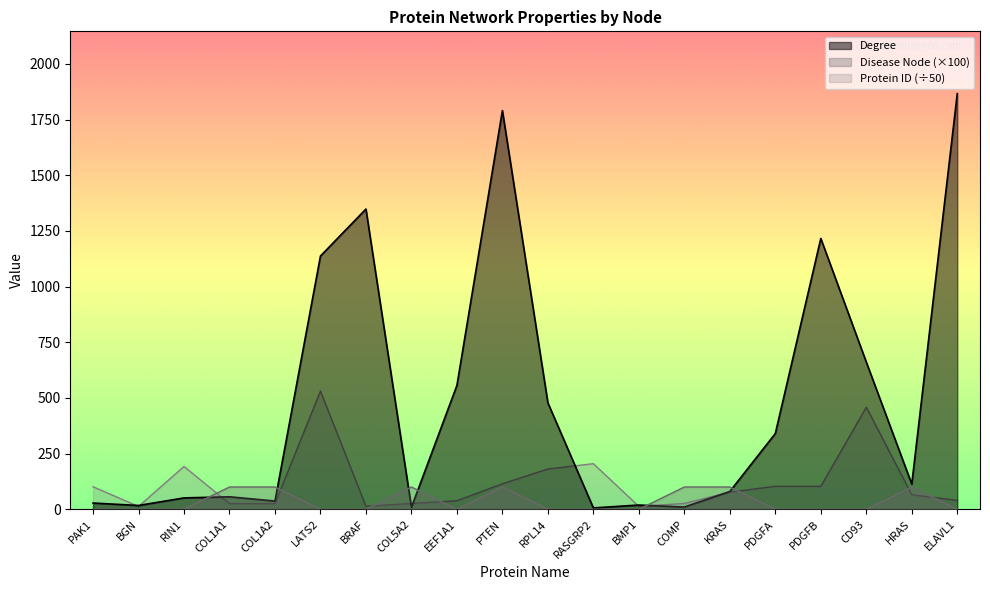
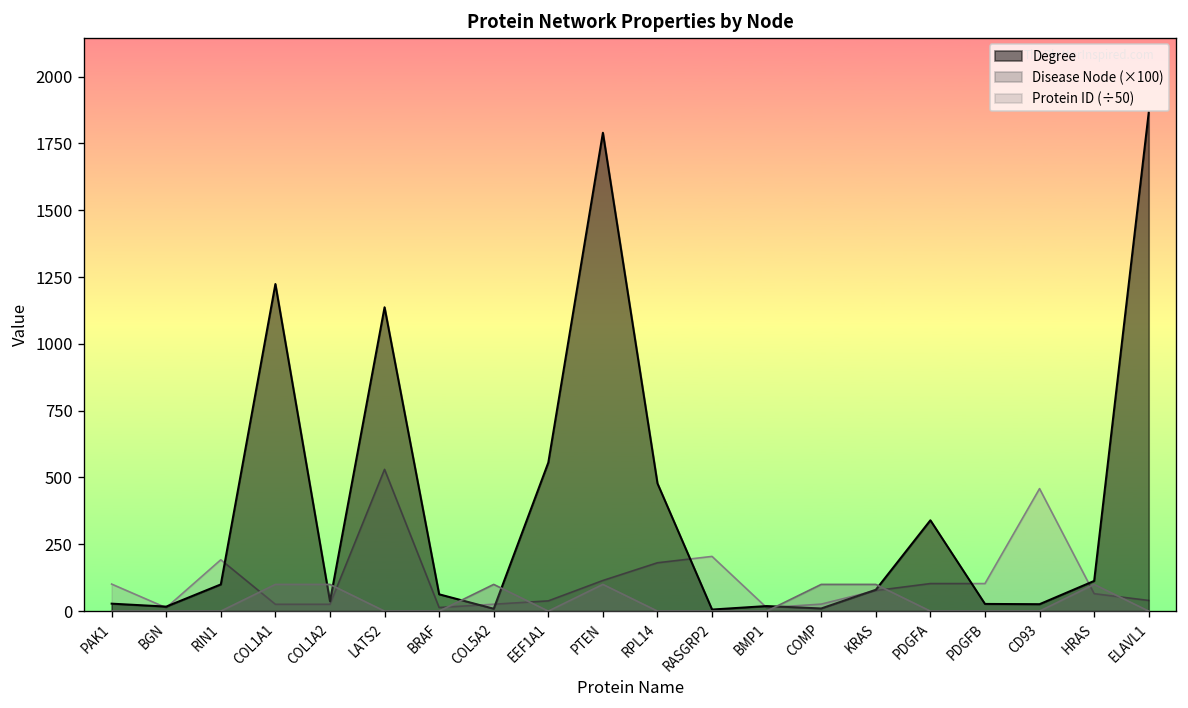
Degree, RIN1: 50 -> 100
Degree, COL1A1: 60 -> 1220
Degree, BRAF: 1350 -> 60
Degree, PDGFB: 1220 -> 30
Degree, CD93: 660 -> 30
